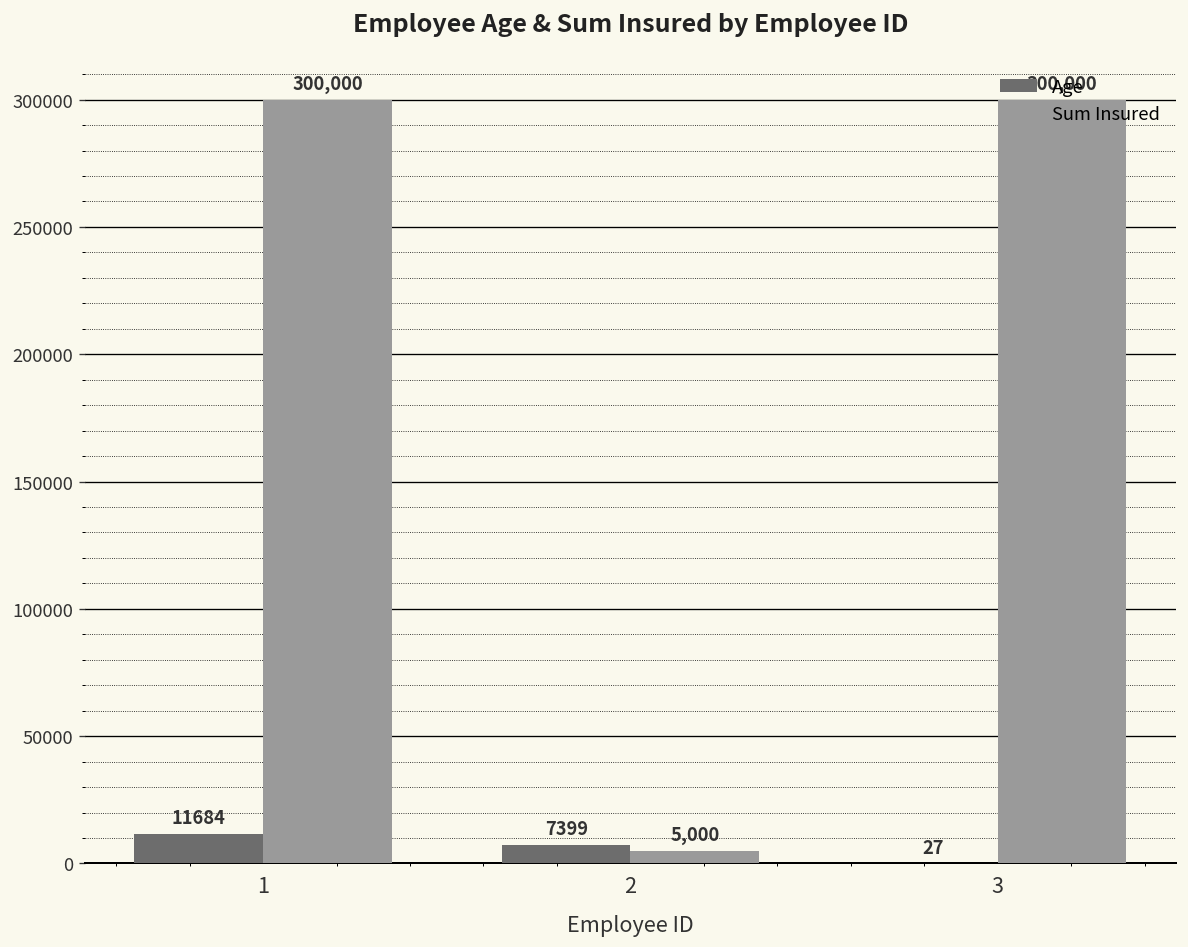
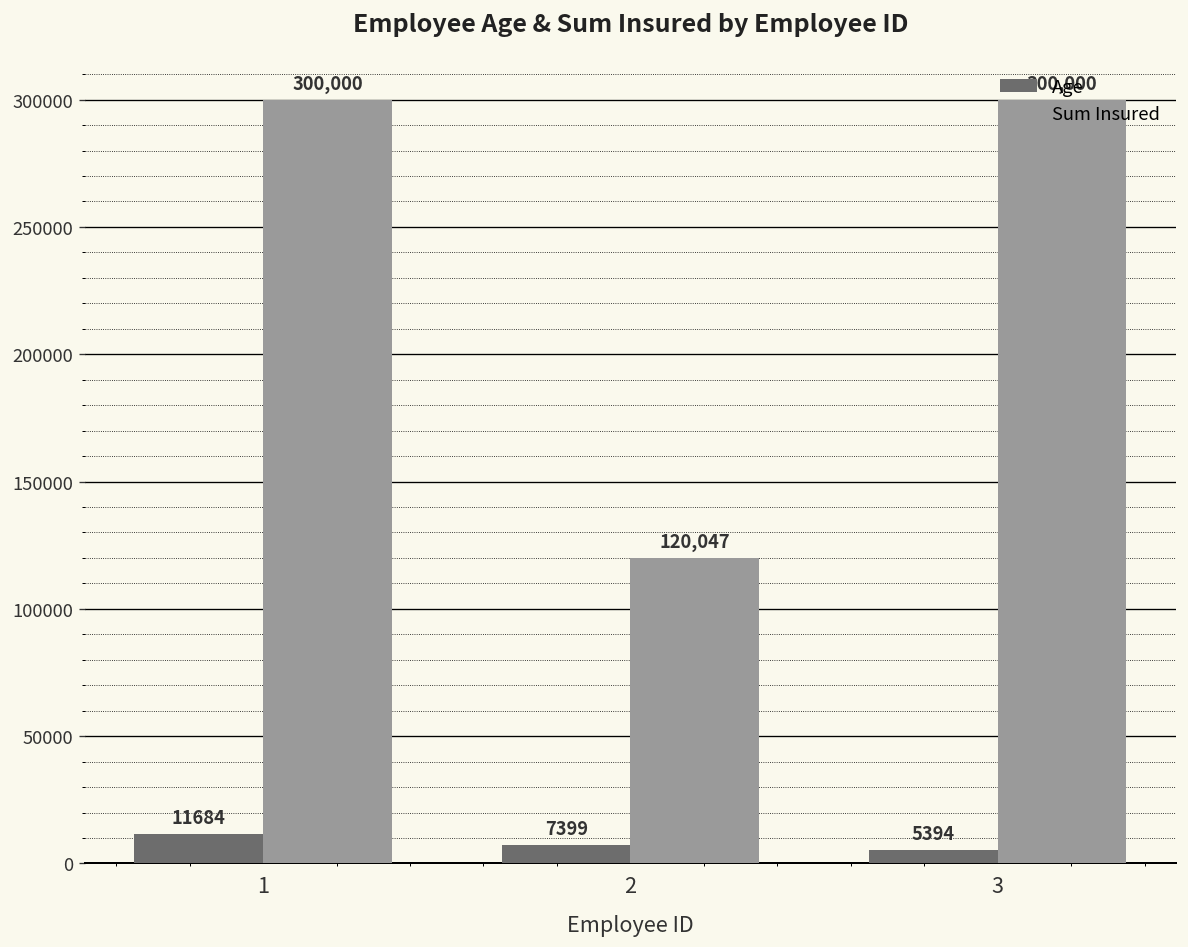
Sum Insured, 2: 5,000 -> 120,047
Age, 3: 27 -> 5394
